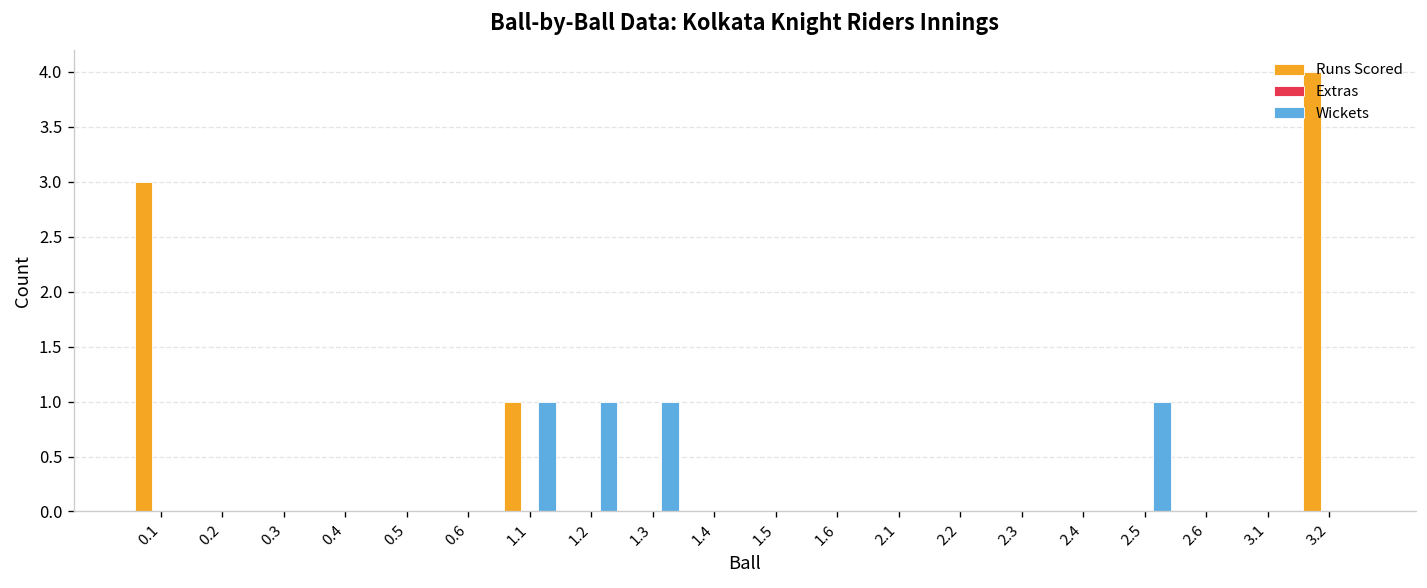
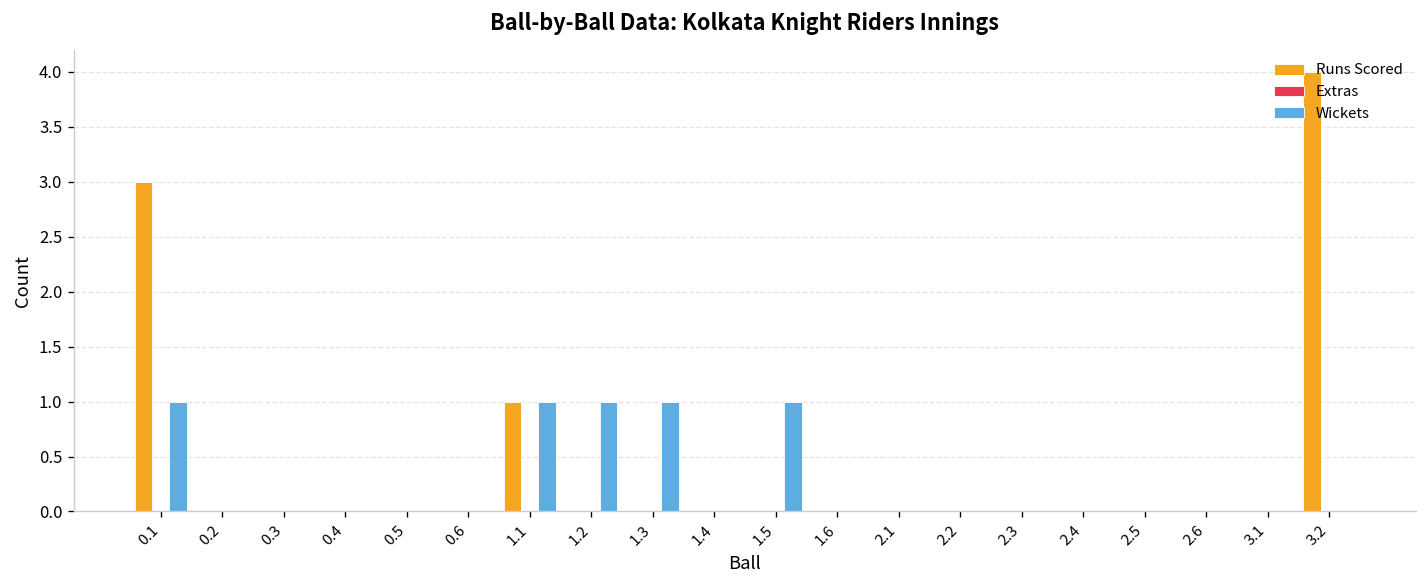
Wickets, 0.1: 0 -> 1
Wickets, 1.5: 0 -> 1
Wickets, 2.5: 1 -> 0
